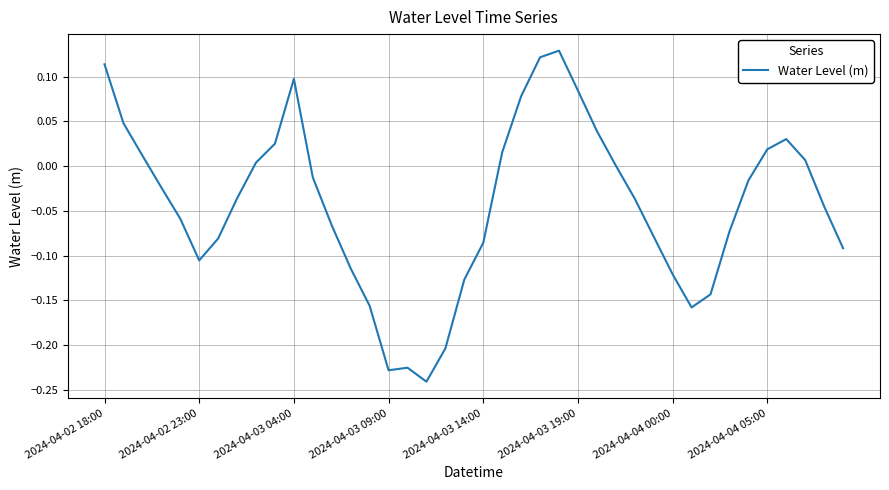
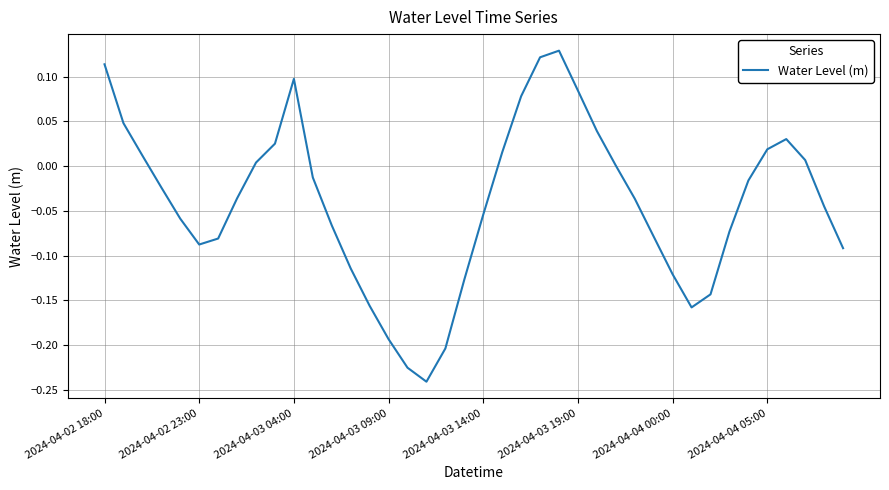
2024-04-02 23:00: -0.11 -> -0.09
2024-04-03 09:00: -0.23 -> -0.19
2024-04-03 14:00: -0.09 -> -0.05
